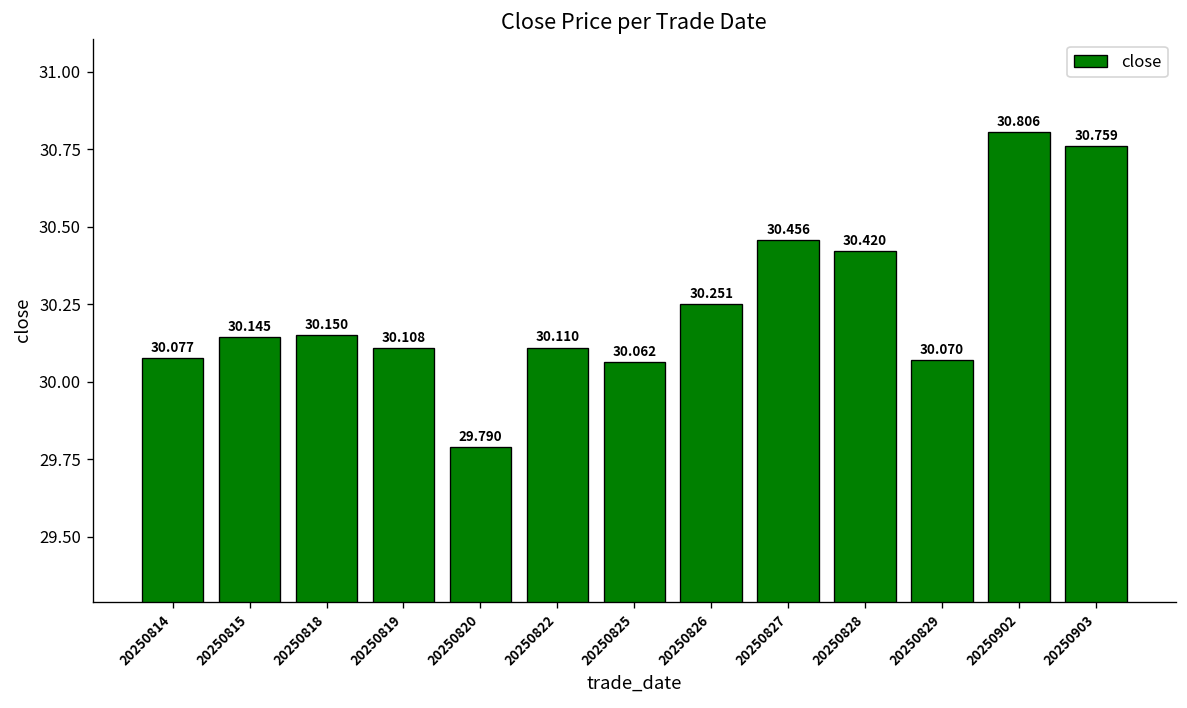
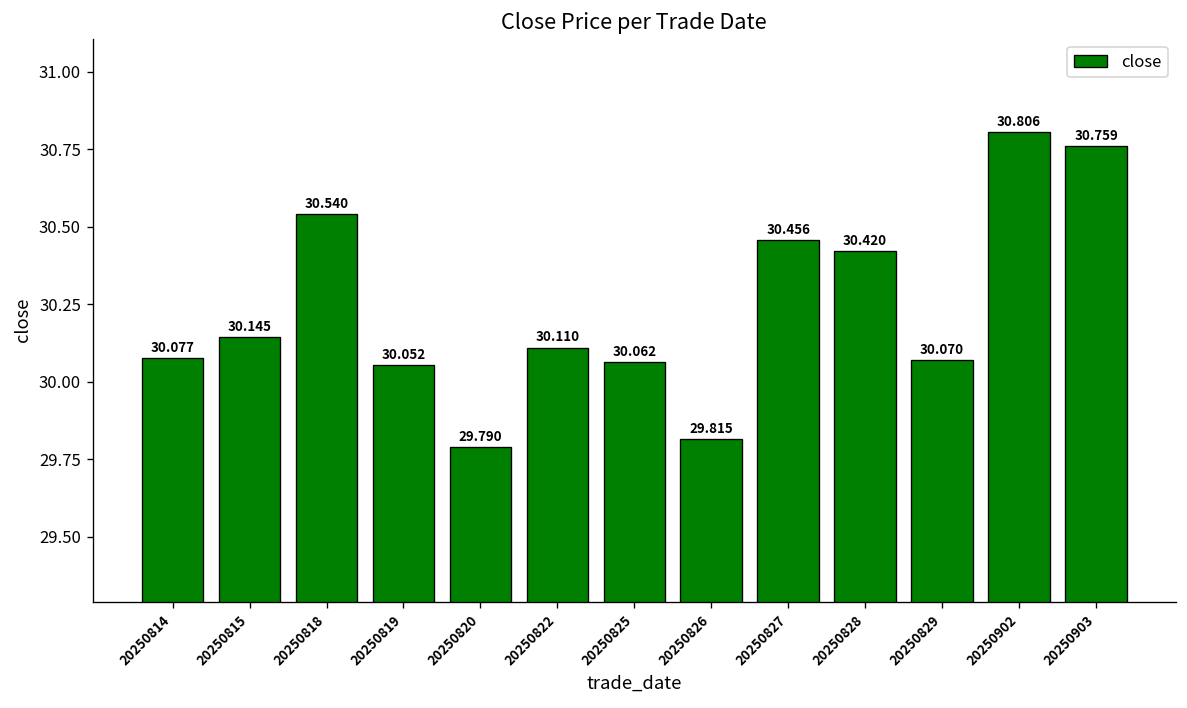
20250818: 30.150 -> 30.540
20250819: 30.108 -> 30.052
20250826: 30.251 -> 29.815
